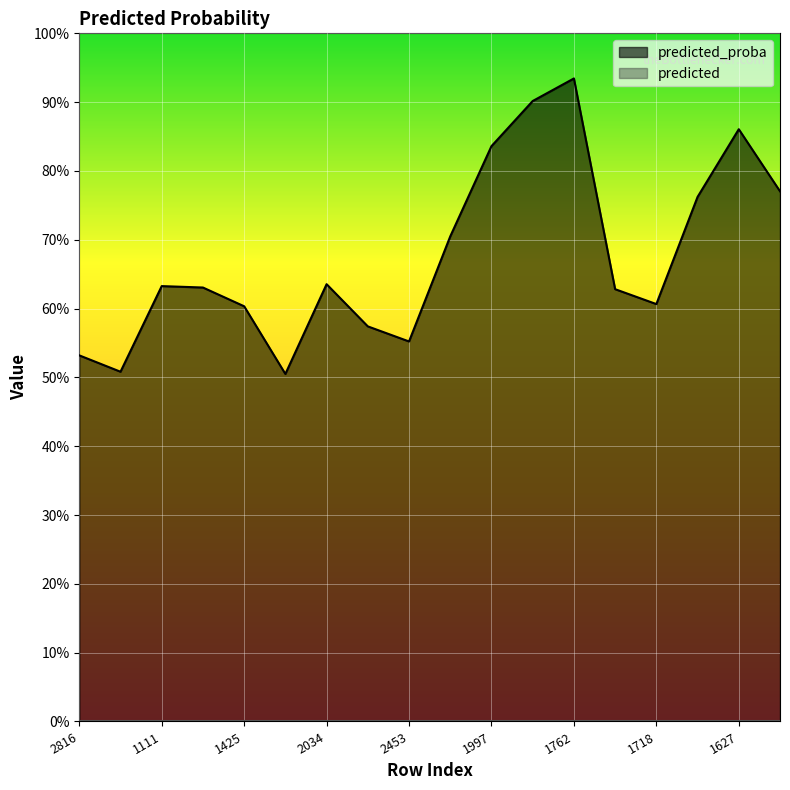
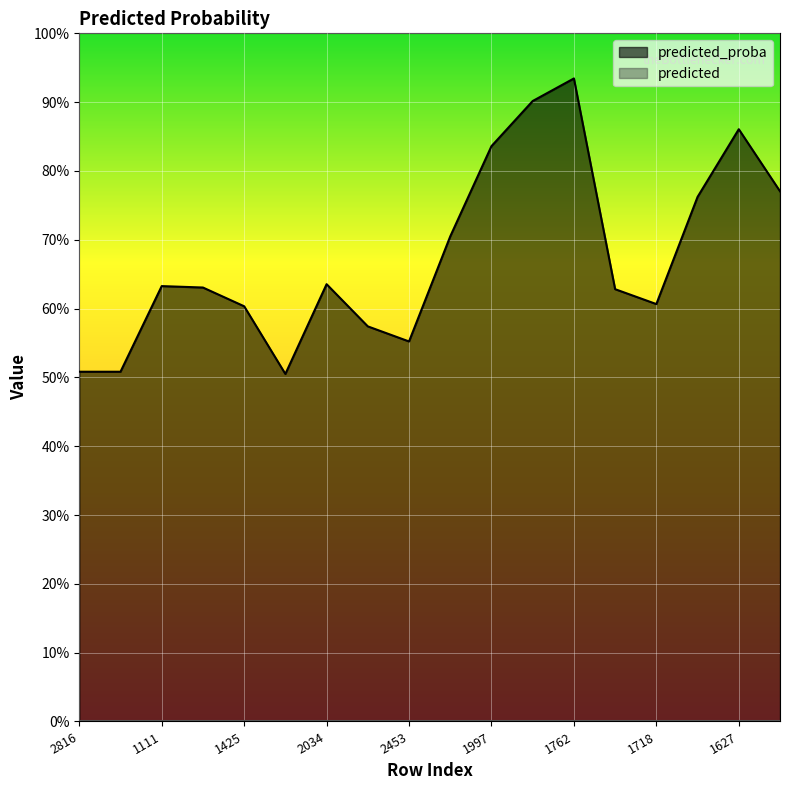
predicted_proba, 2816: 53% -> 51%
